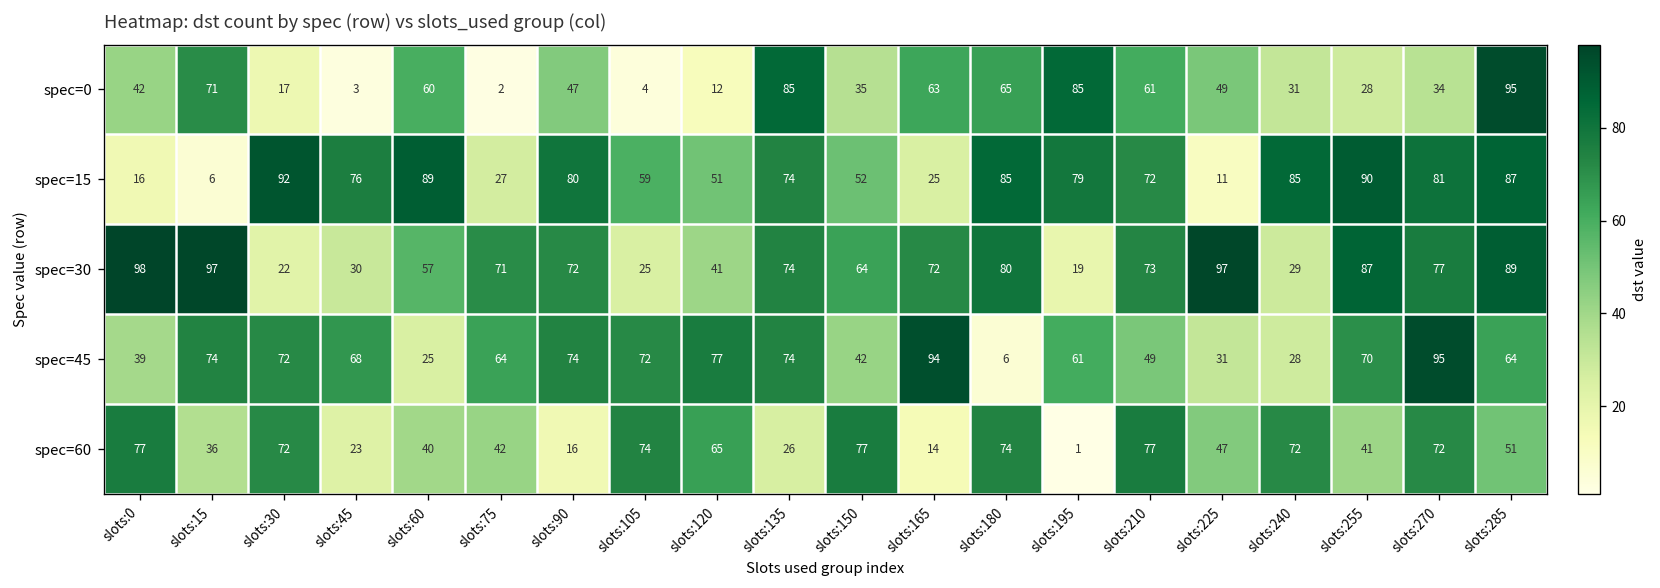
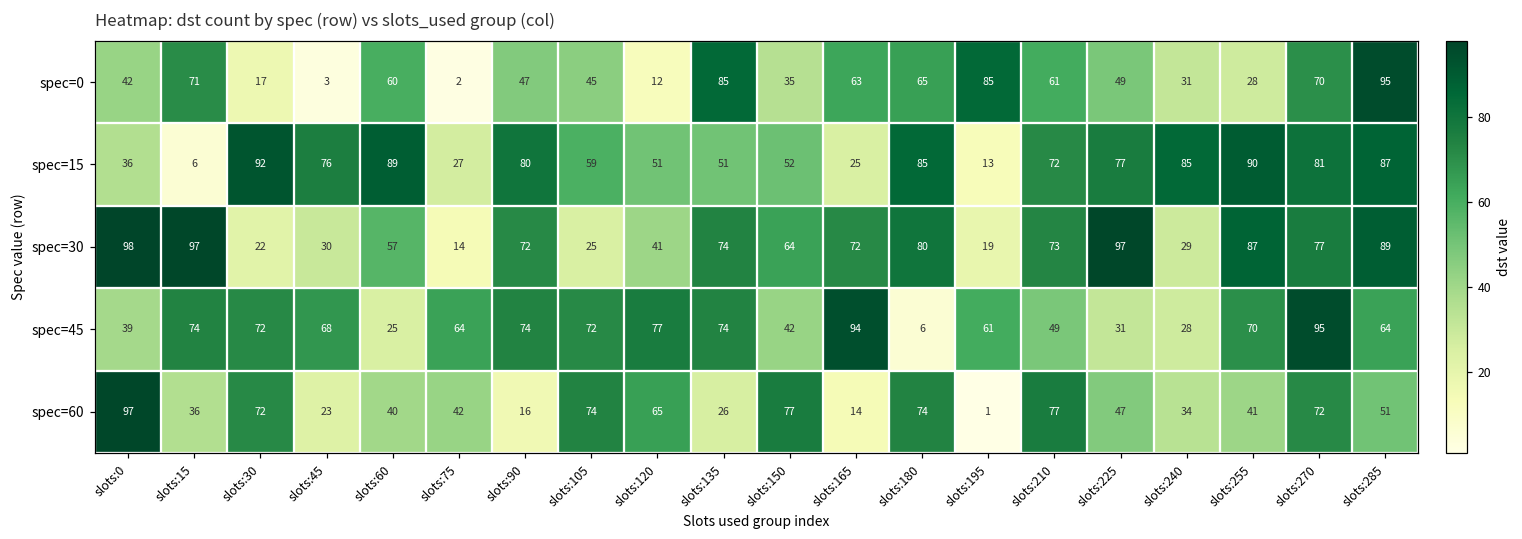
spec=0, slots:105: 4 -> 45
spec=0, slots:270: 34 -> 70
spec=15, slots:0: 16 -> 36
spec=15, slots:135: 74 -> 51
spec=15, slots:195: 79 -> 13
spec=15, slots:225: 11 -> 77
spec=30, slots:75: 71 -> 14
spec=60, slots:0: 77 -> 97
spec=60, slots:240: 72 -> 34
